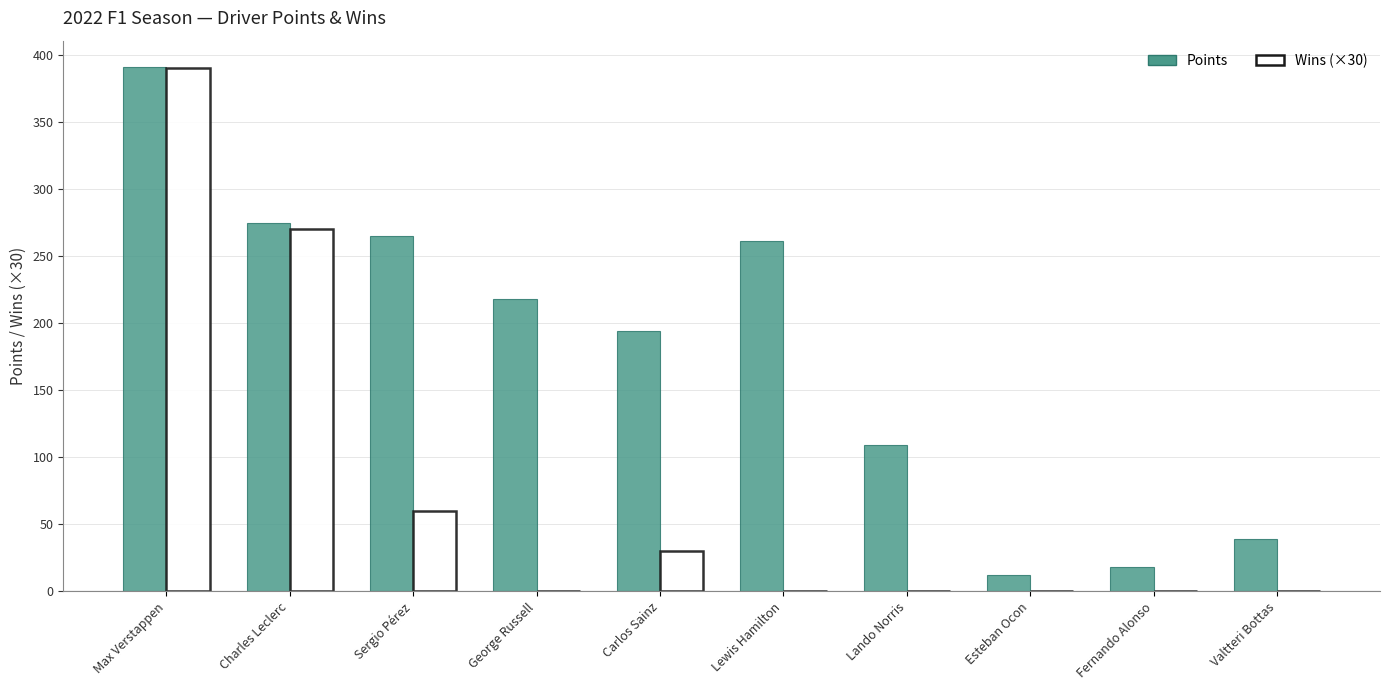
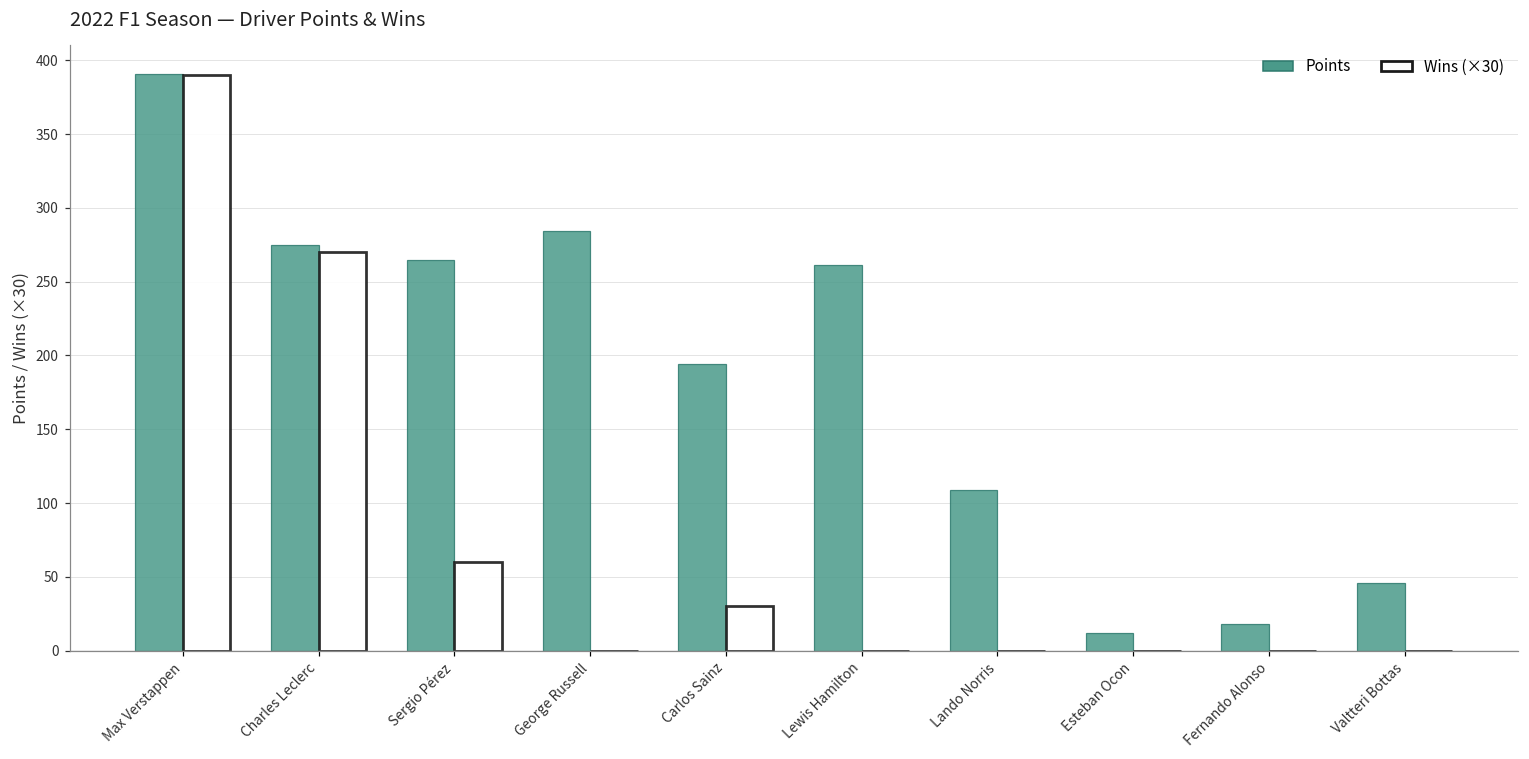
Points, George Russell: 218 -> 284
Points, Valtteri Bottas: 39 -> 46
